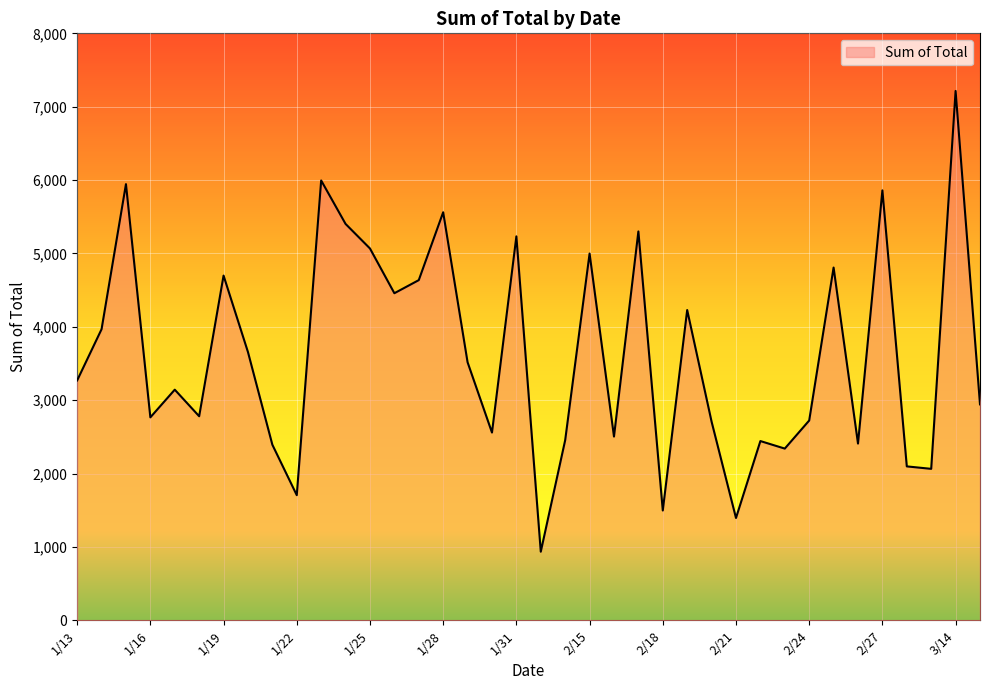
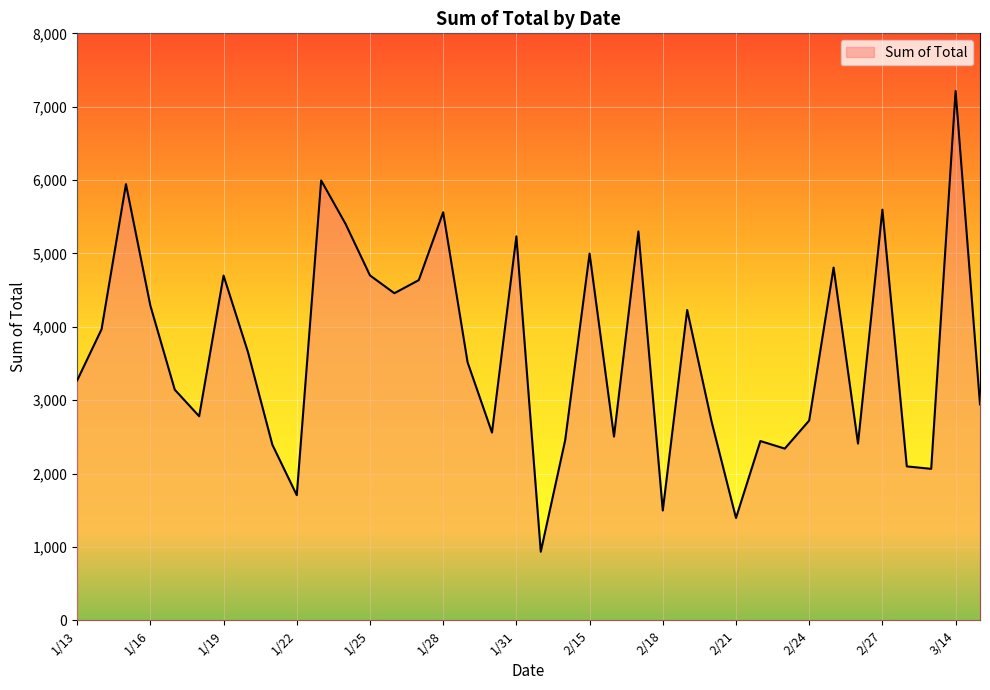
1/16: 2,800 -> 4,300
1/25: 5,100 -> 4,700
2/27: 5,900 -> 5,600
